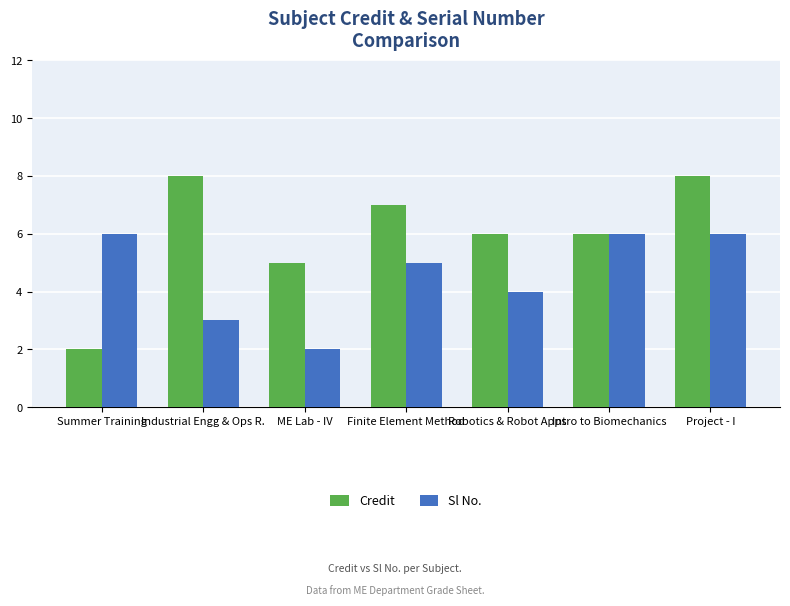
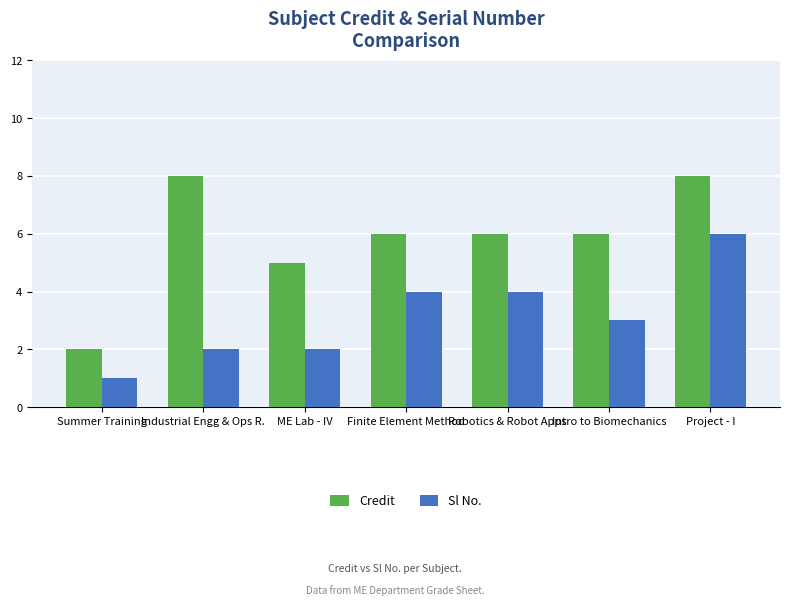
Sl No., Summer Training: 6 -> 1
Sl No., Industrial Engg & Ops R.: 3 -> 2
Credit, Finite Element Method: 7 -> 6
Sl No., Finite Element Method: 5 -> 4
Sl No., Intro to Biomechanics: 6 -> 3
